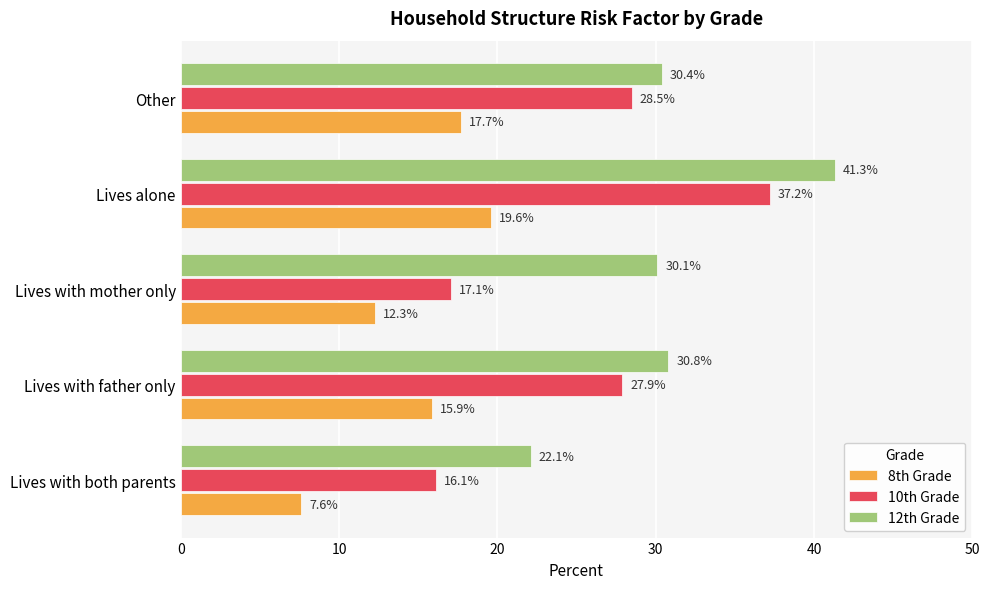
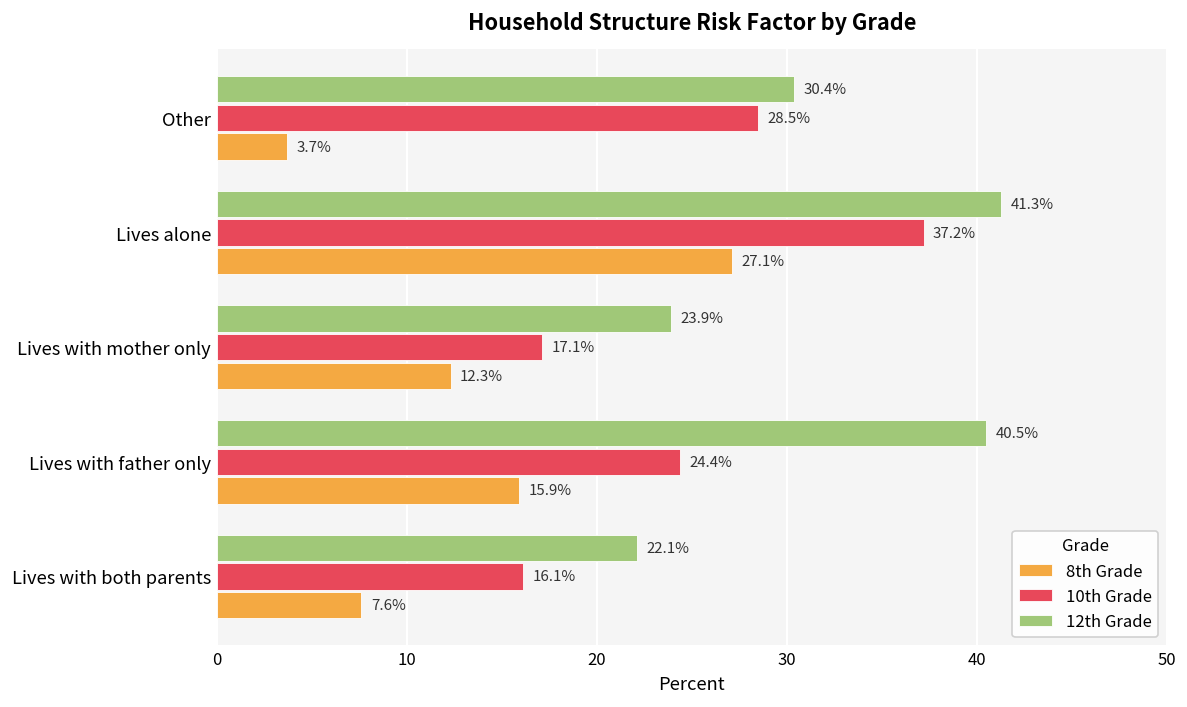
8th Grade, Other: 17.7% -> 3.7%
8th Grade, Lives alone: 19.6% -> 27.1%
12th Grade, Lives with mother only: 30.1% -> 23.9%
12th Grade, Lives with father only: 30.8% -> 40.5%
10th Grade, Lives with father only: 27.9% -> 24.4%
